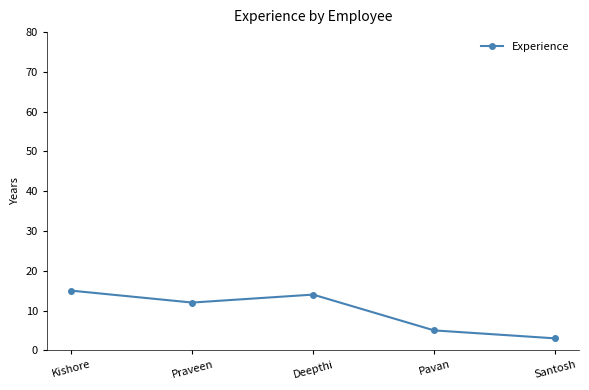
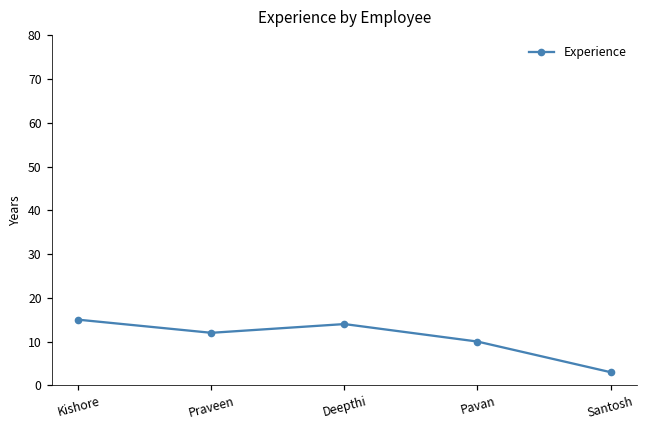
Pavan: 5 -> 10
